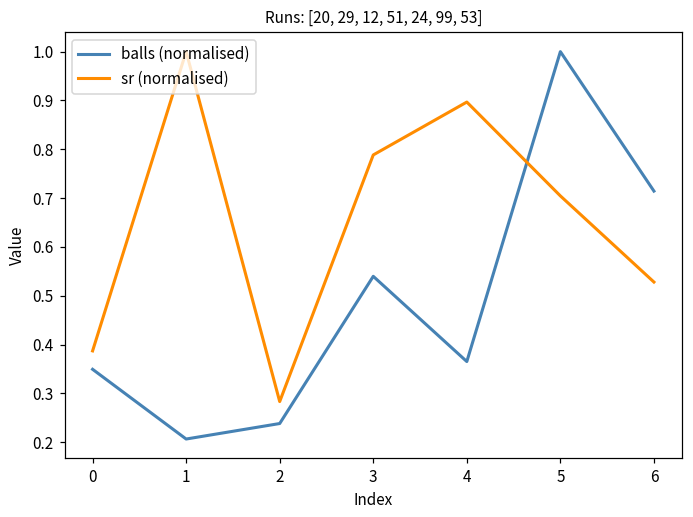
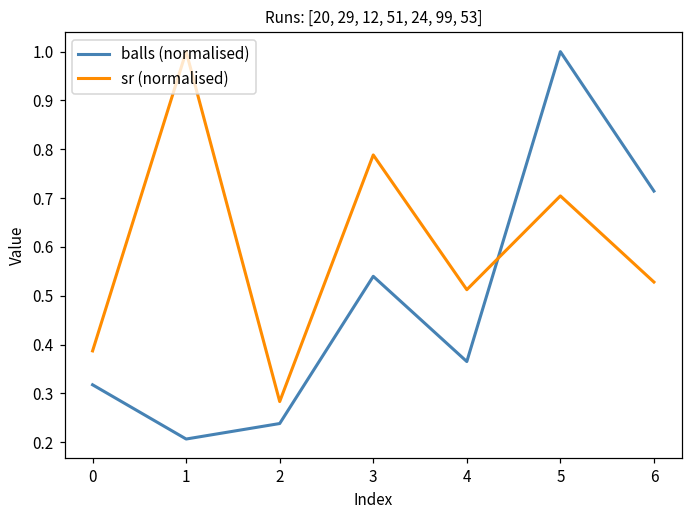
balls (normalised), 0: 0.35 -> 0.32
sr (normalised), 4: 0.90 -> 0.51
